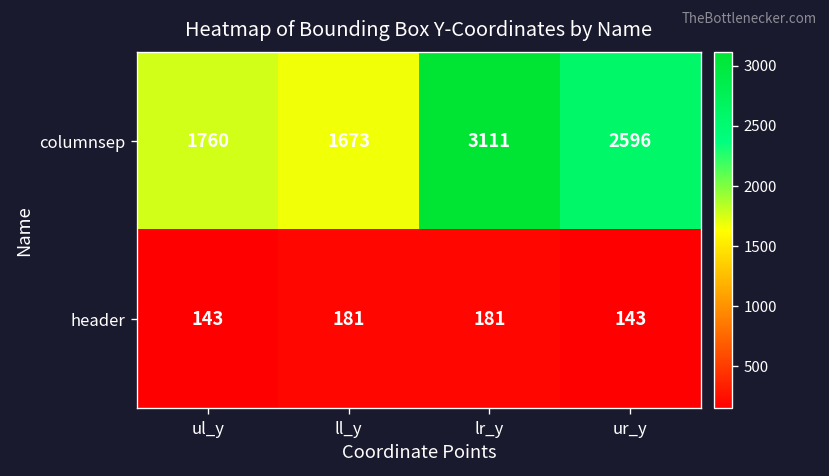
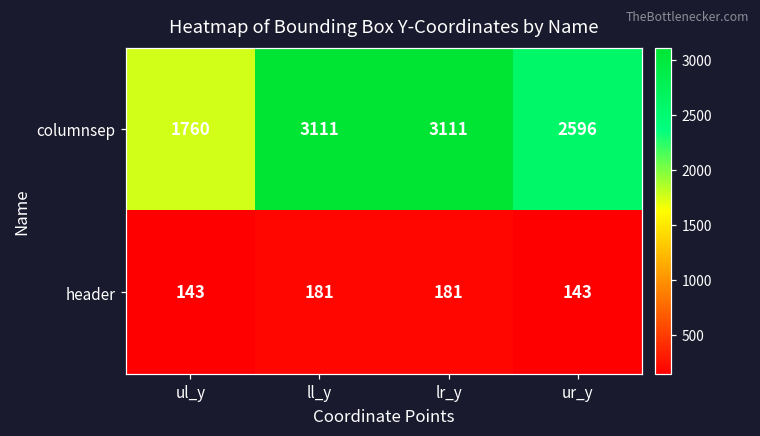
columnsep, ll_y: 1673 -> 3111
